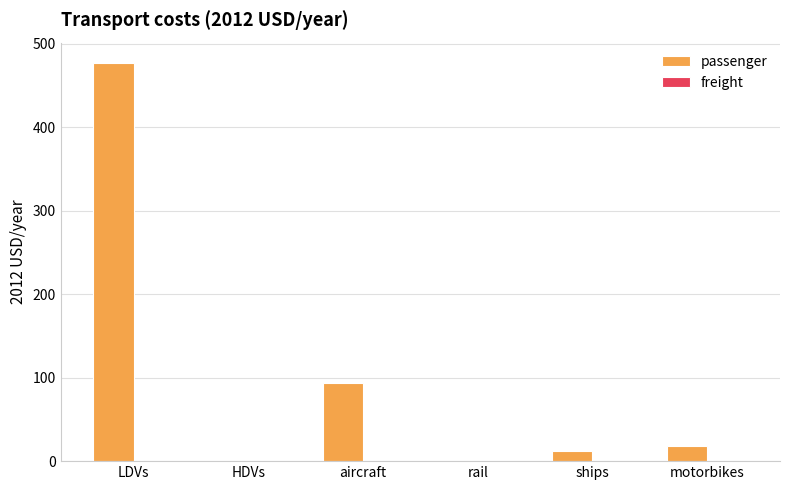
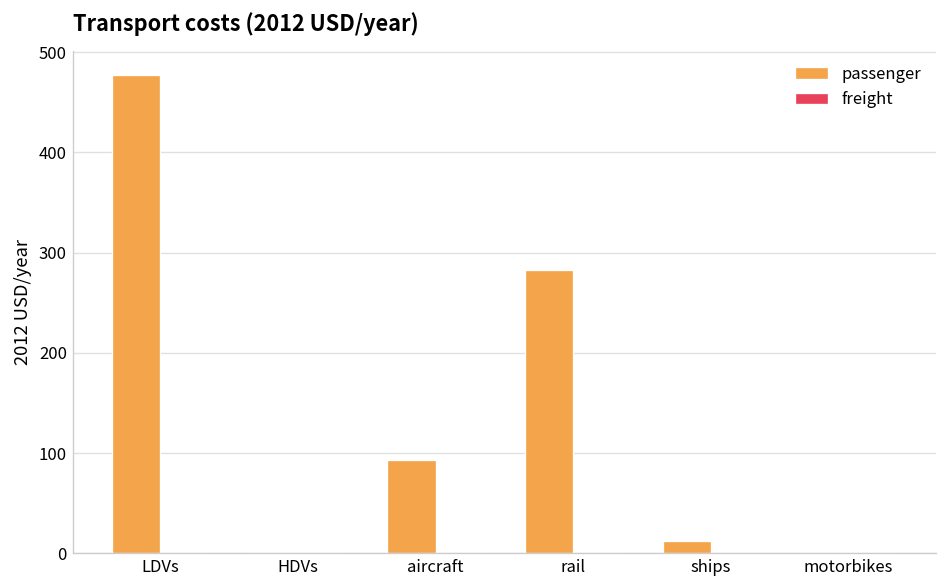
passenger, rail: 0 -> 280
passenger, motorbikes: 20 -> 0
